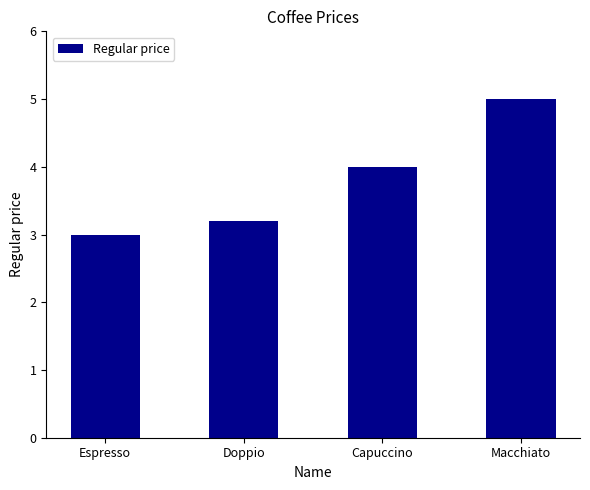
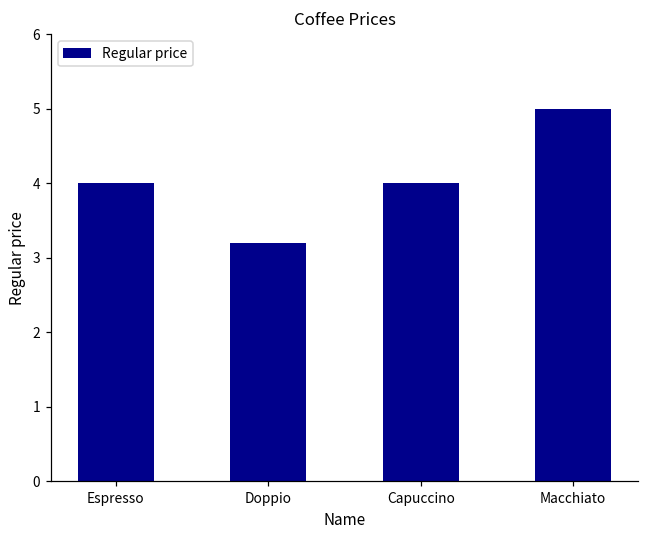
Espresso: 3 -> 4
